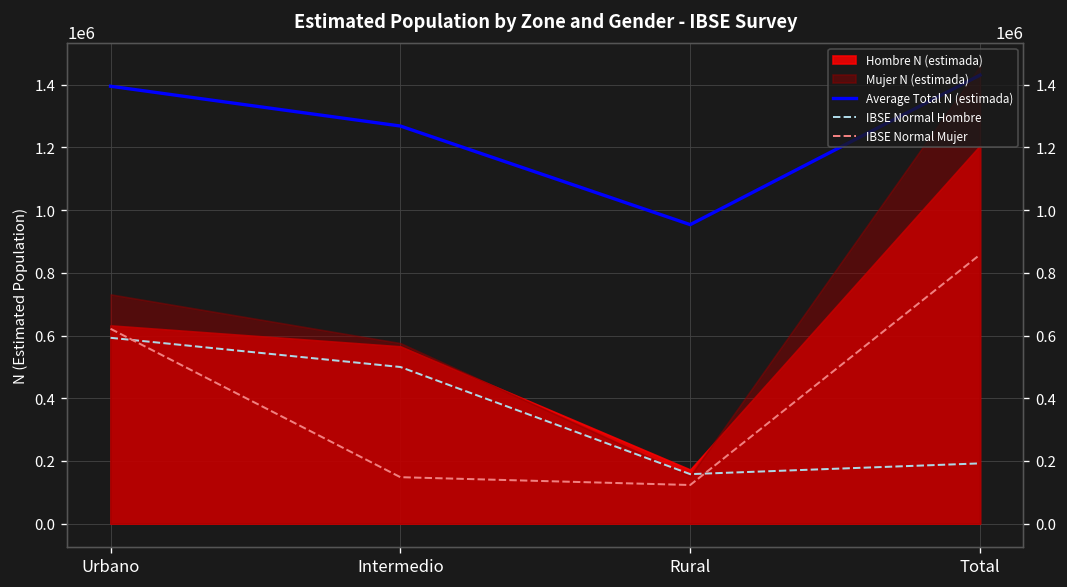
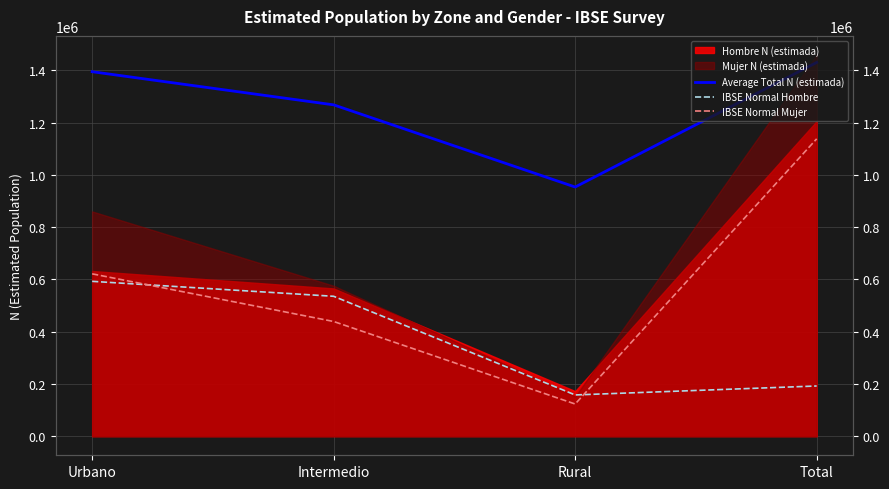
Mujer N (estimada), Urbano: 730000 -> 860000
IBSE Normal Hombre, Intermedio: 500000 -> 540000
IBSE Normal Mujer, Intermedio: 150000 -> 440000
IBSE Normal Mujer, Total: 860000 -> 1140000
